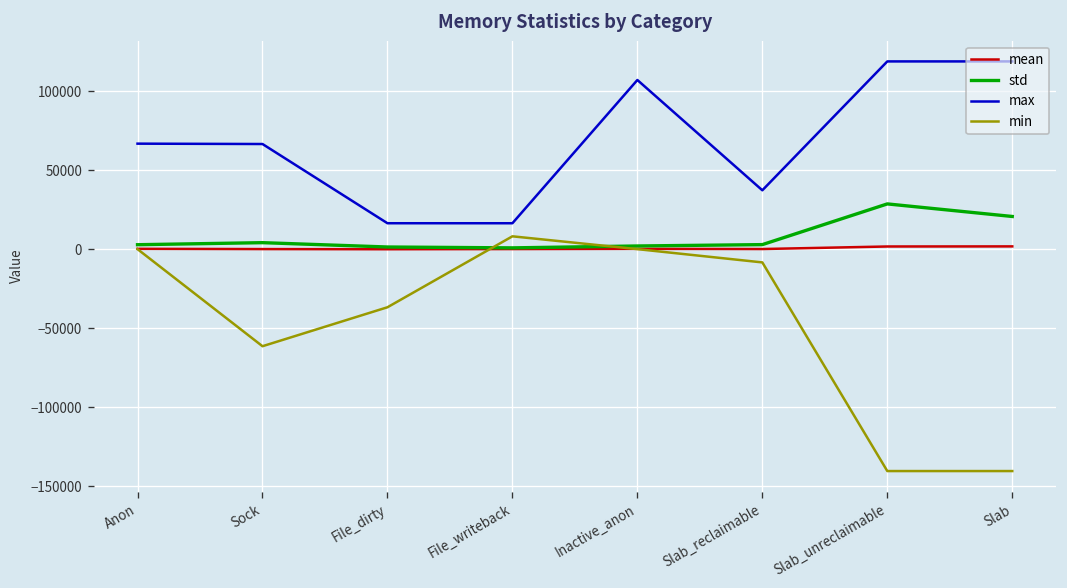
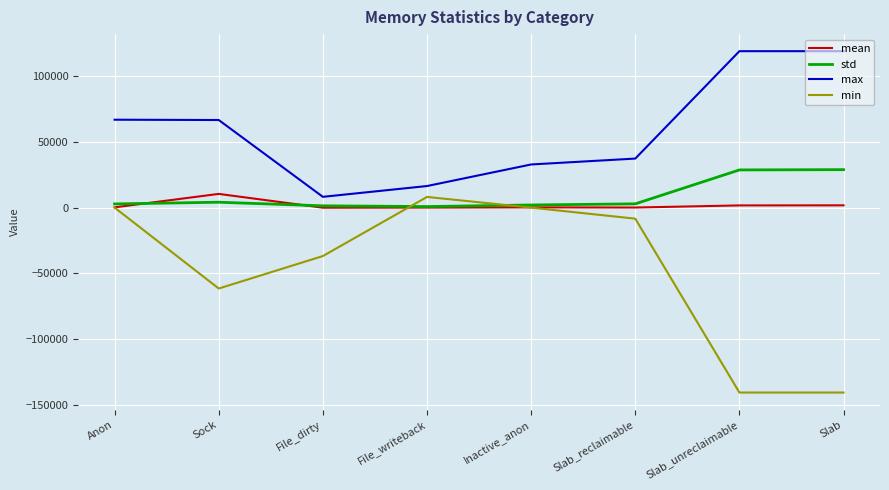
mean, Sock: 0 -> 10000
max, File_dirty: 16000 -> 8000
max, Inactive_anon: 107000 -> 33000
std, Slab: 21000 -> 29000
